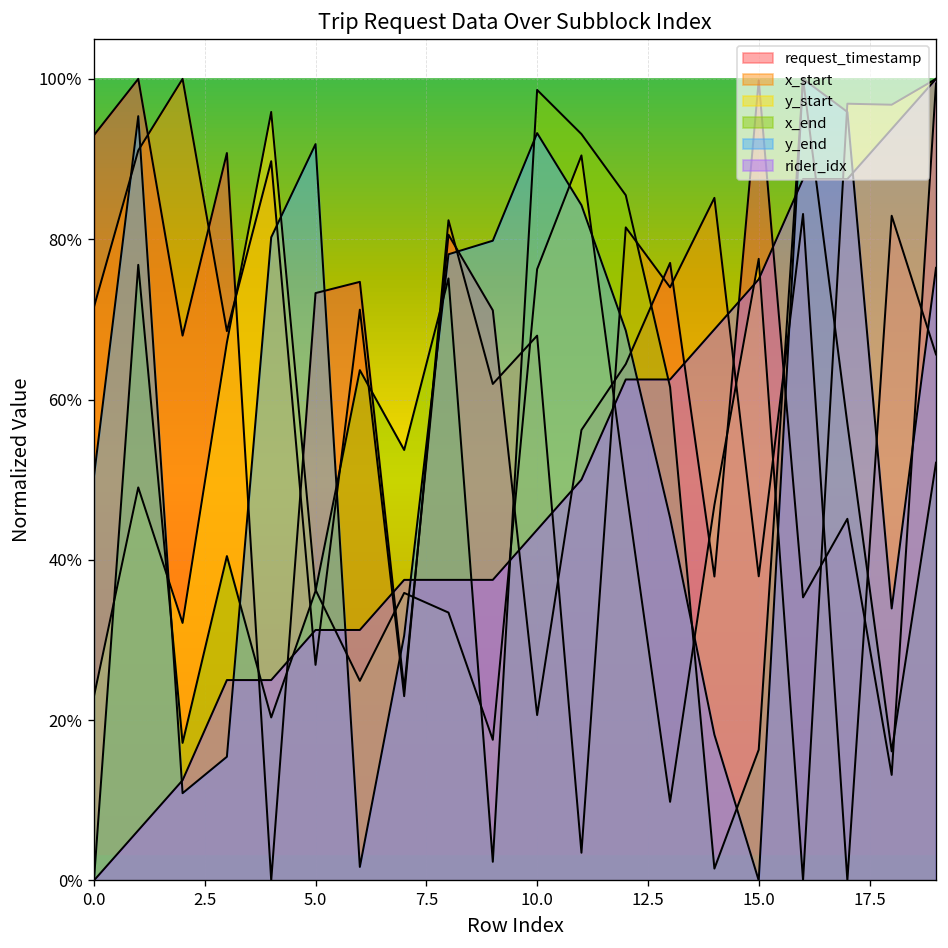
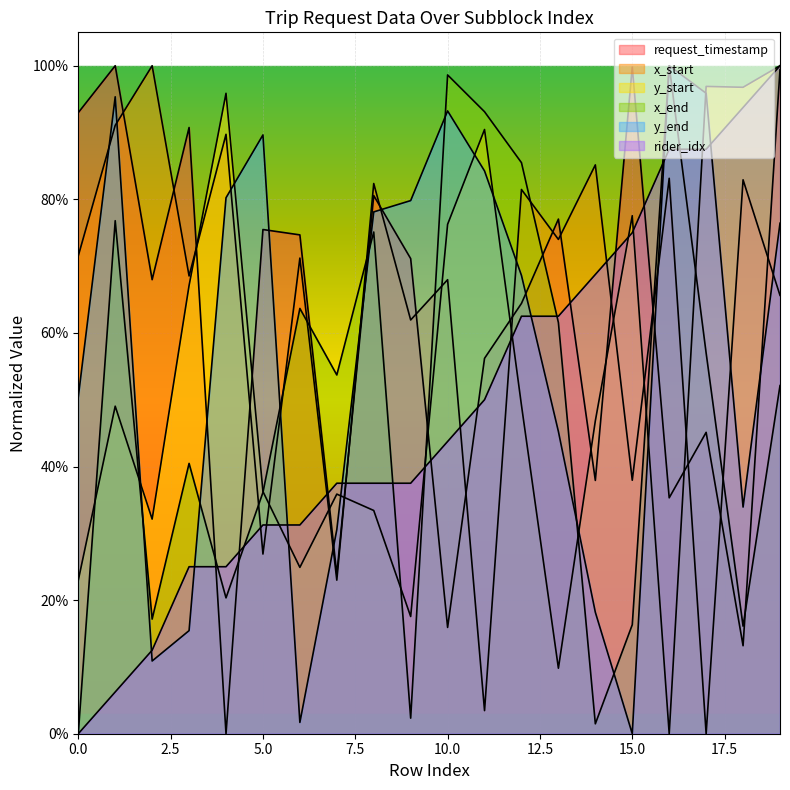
request_timestamp, 5.0: 73% -> 75%
y_end, 5.0: 92% -> 90%
request_timestamp, 10.0: 21% -> 16%
